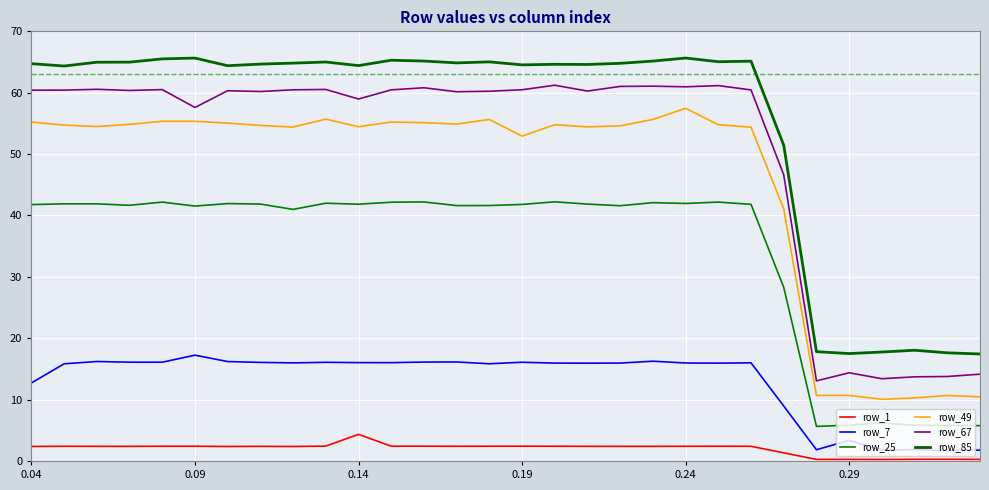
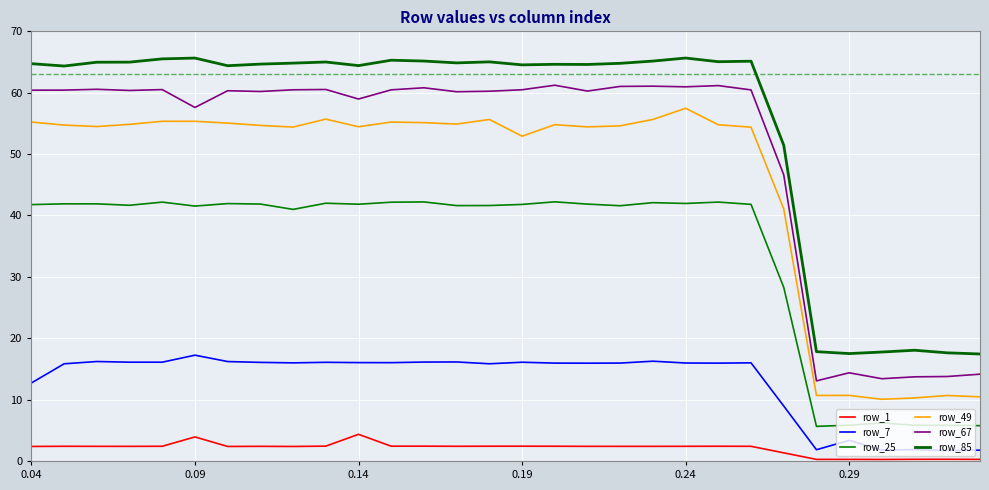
row_1, 0.09: 2 -> 4
